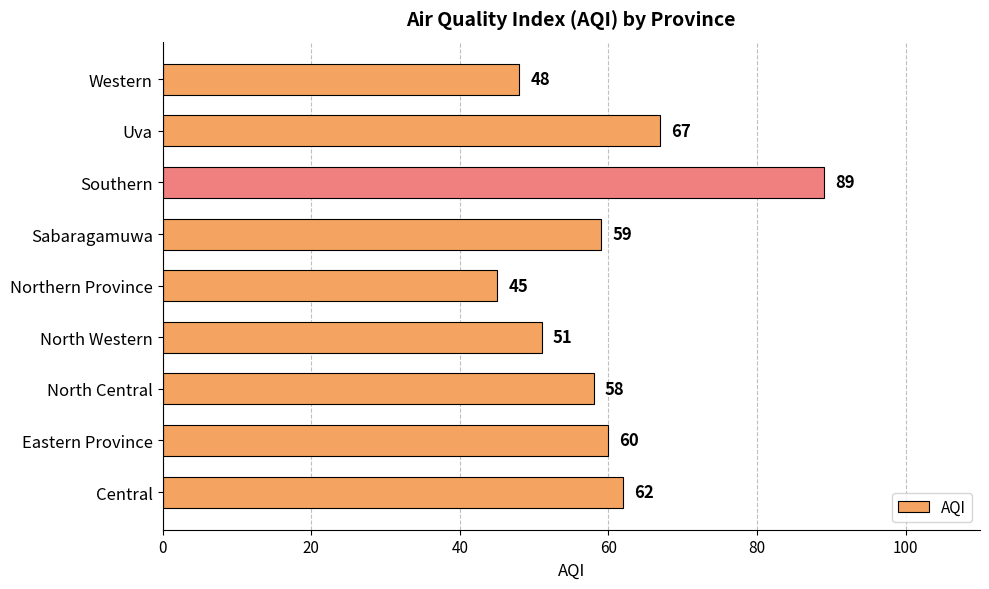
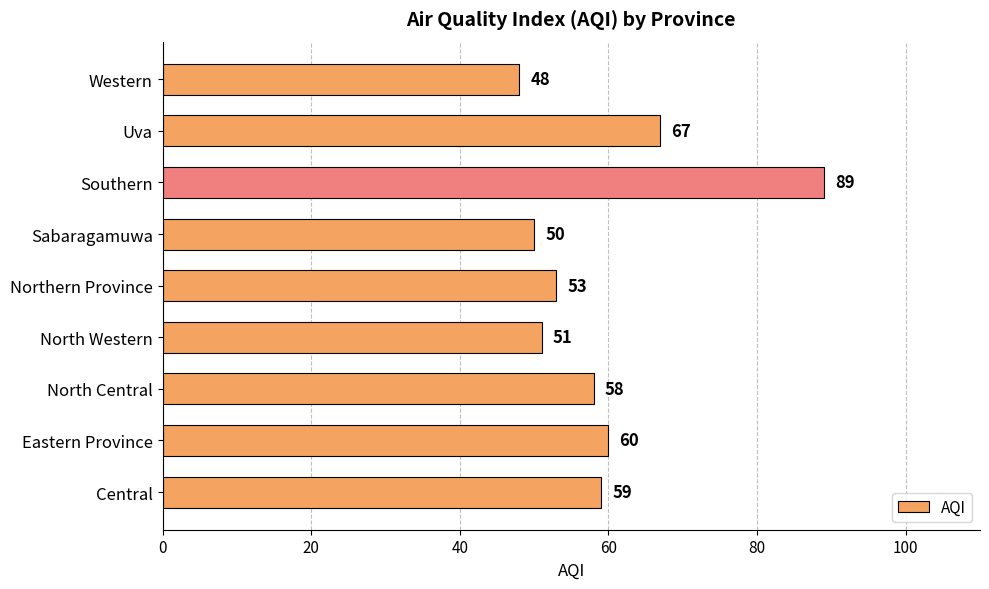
Sabaragamuwa: 59 -> 50
Northern Province: 45 -> 53
Central: 62 -> 59
